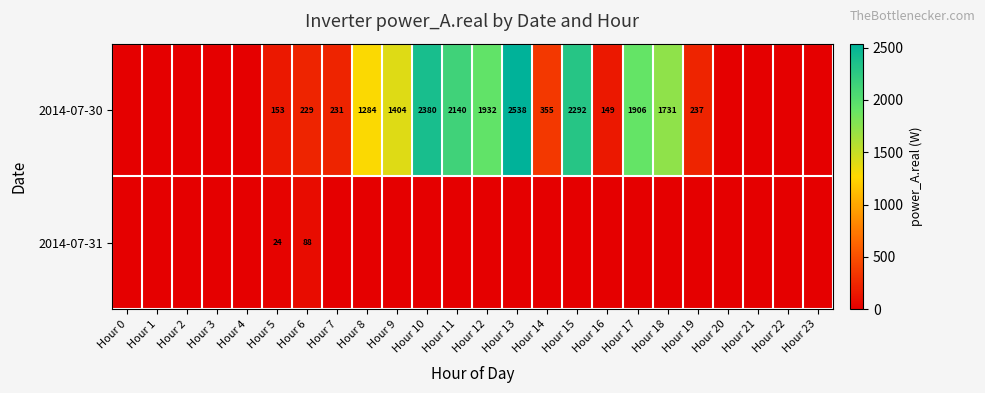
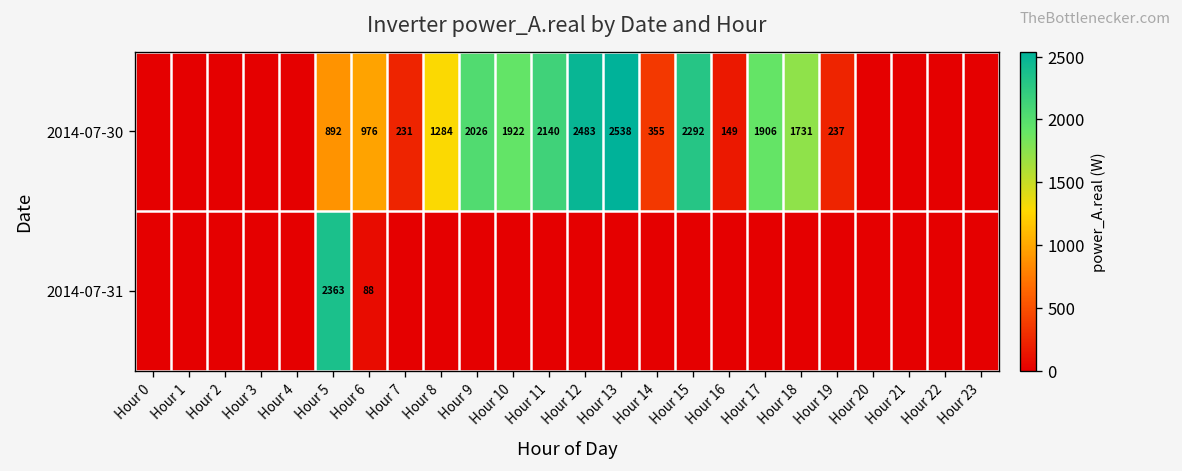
2014-07-30, Hour 5: 153 -> 892
2014-07-30, Hour 6: 229 -> 976
2014-07-30, Hour 9: 1404 -> 2026
2014-07-30, Hour 10: 2380 -> 1922
2014-07-30, Hour 12: 1932 -> 2483
2014-07-31, Hour 5: 24 -> 2363
